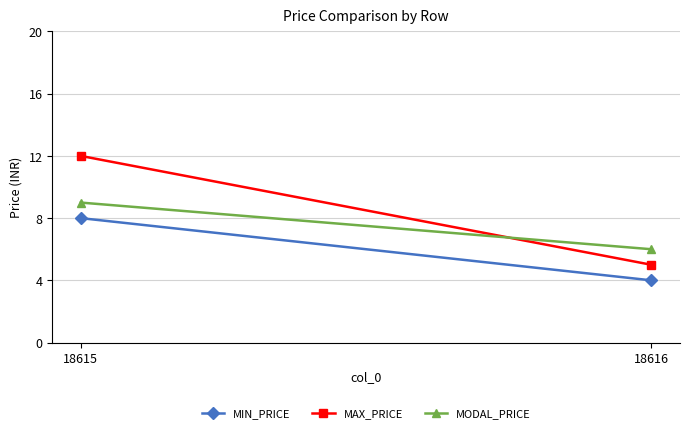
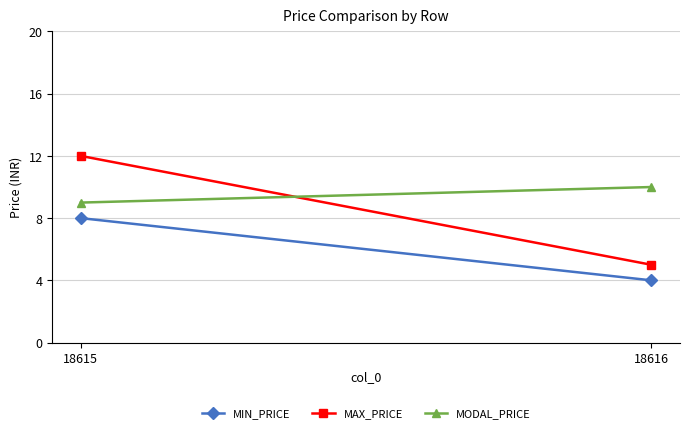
MODAL_PRICE, 18616: 6 -> 10
